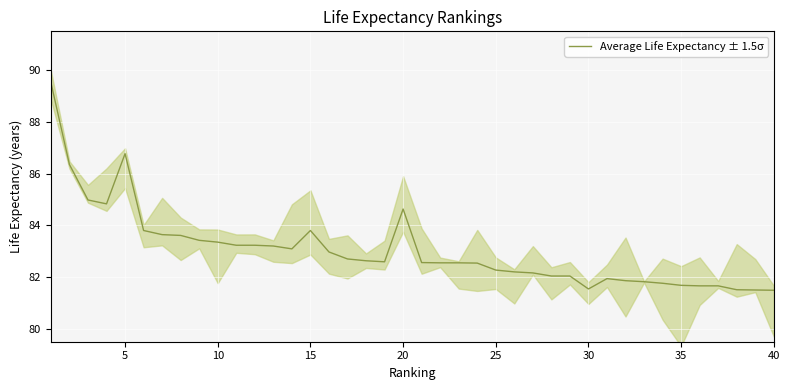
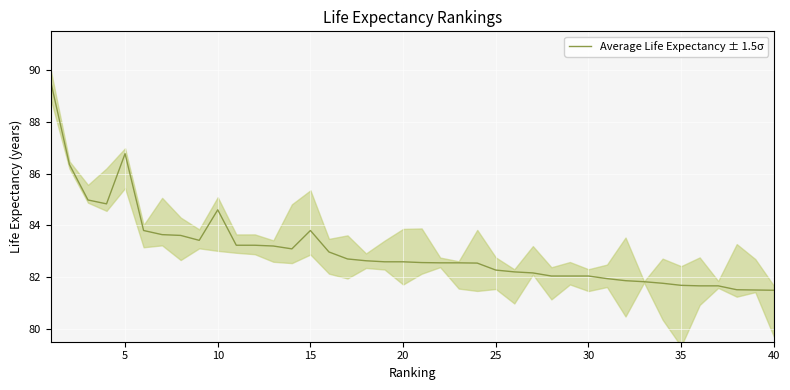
Average Life Expectancy ± 1.5σ, 10: 83.4 -> 84.6
Average Life Expectancy ± 1.5σ, 20: 84.6 -> 82.6
Average Life Expectancy ± 1.5σ, 30: 81.5 -> 82.0
